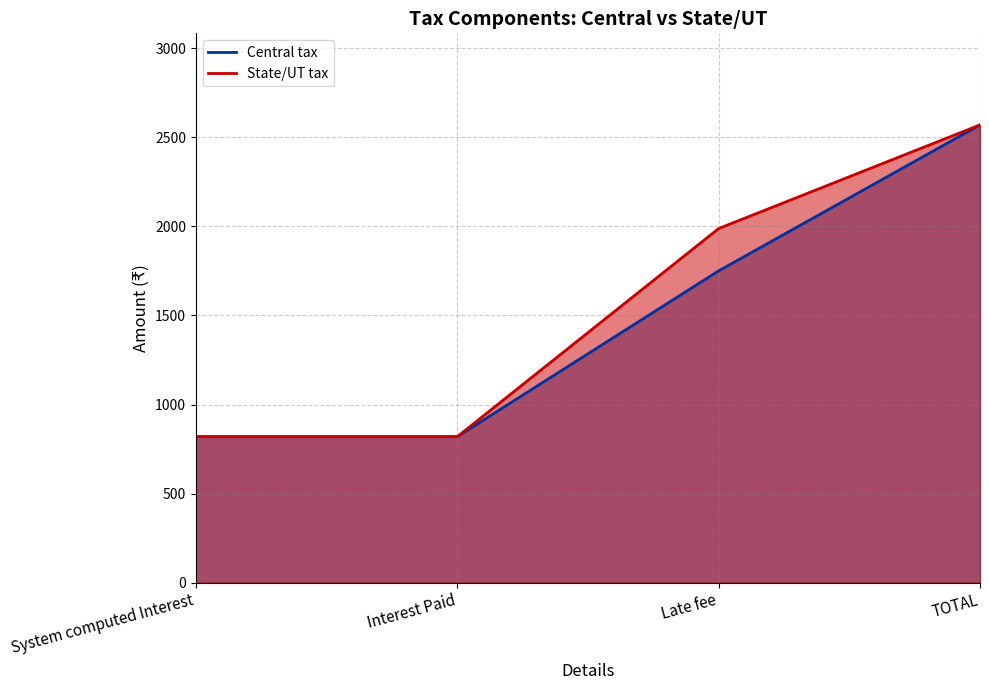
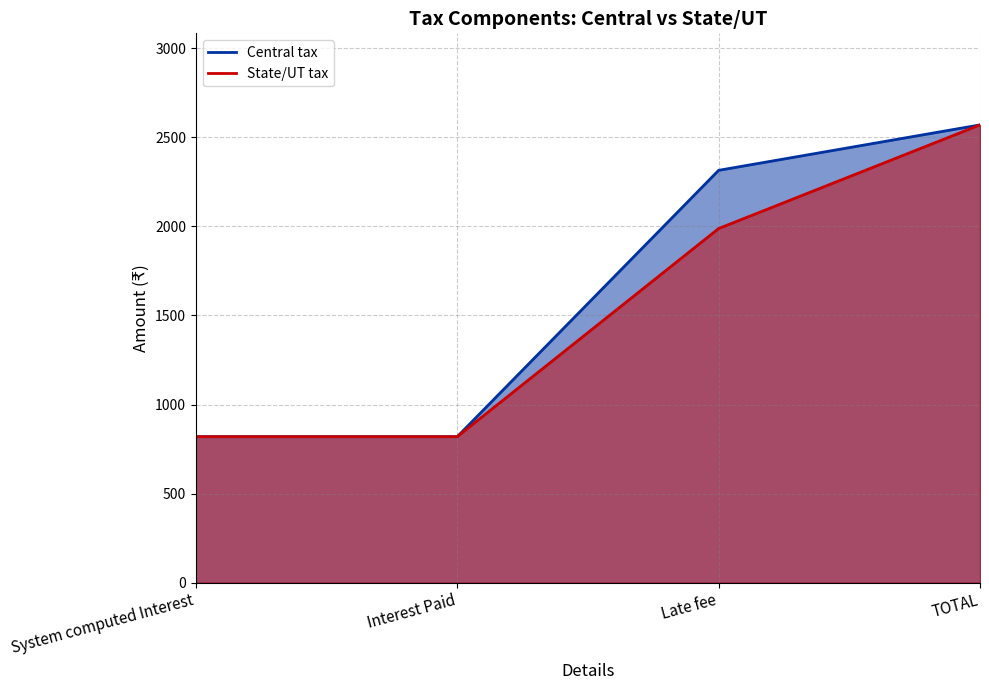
Central tax, Late fee: 1750 -> 2310
